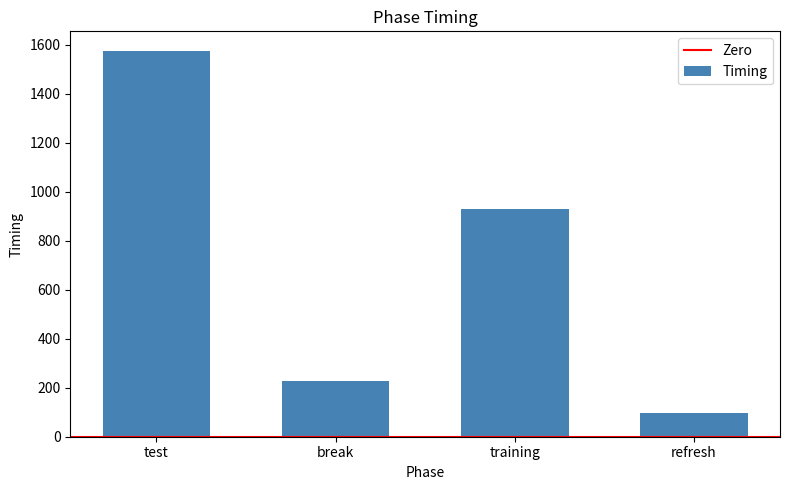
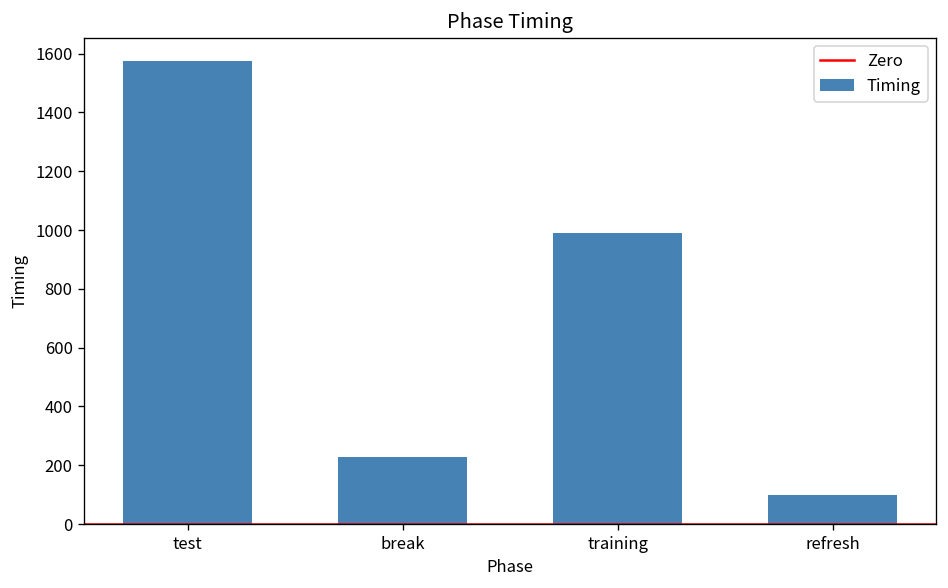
training: 930 -> 990
